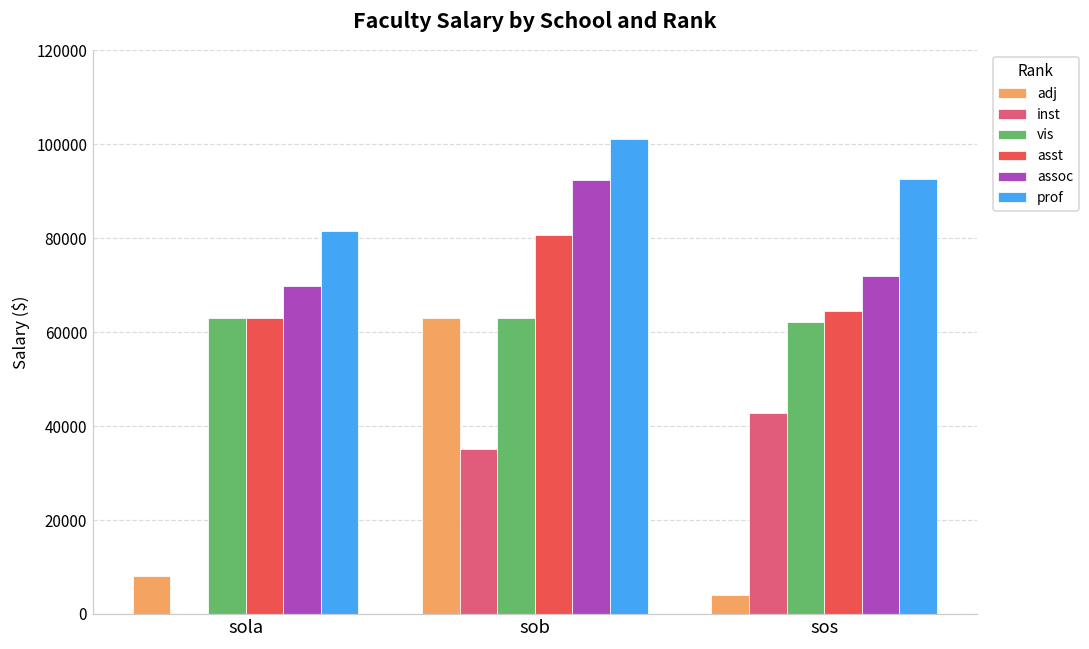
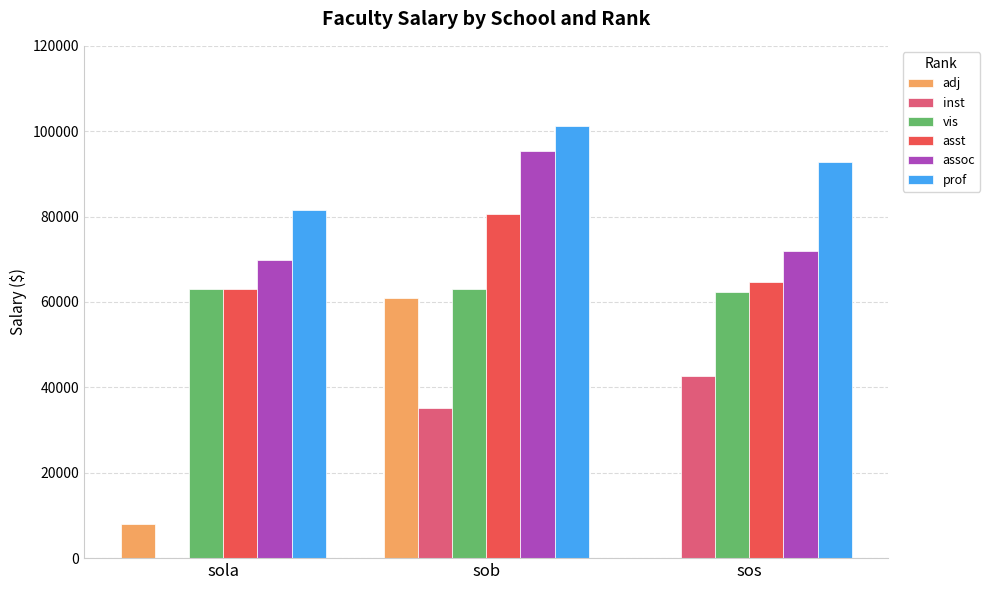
adj, sob: 63000 -> 61000
assoc, sob: 92000 -> 95000
adj, sos: 4000 -> 0
